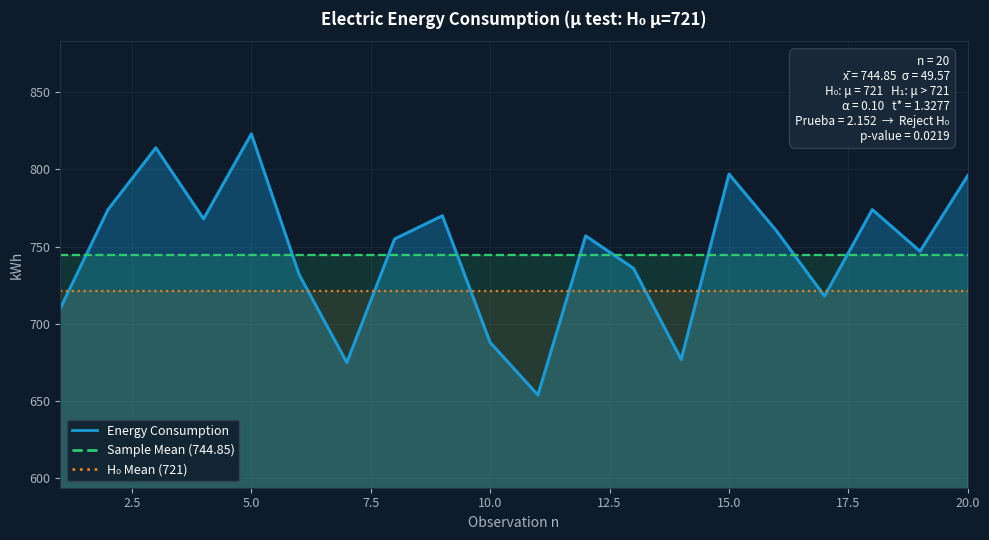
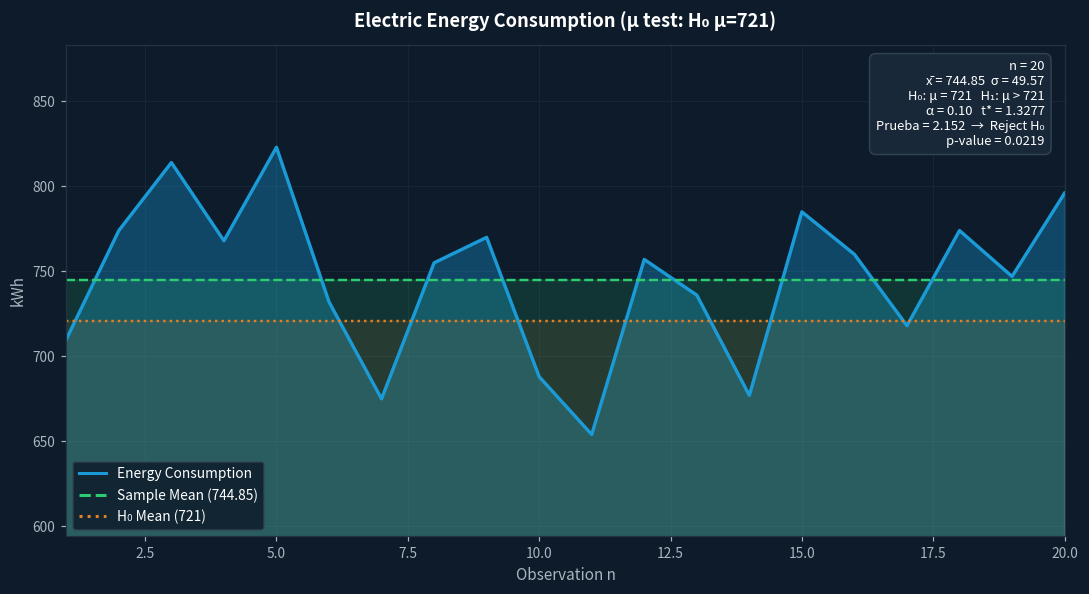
Energy Consumption, 15.0: 797 -> 785
